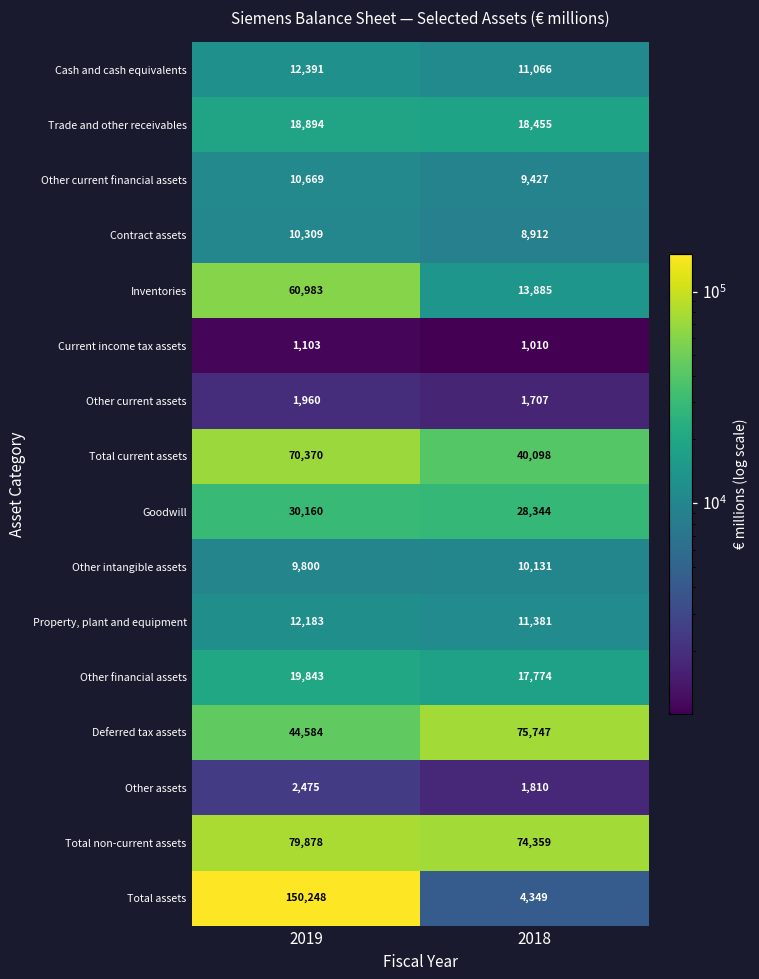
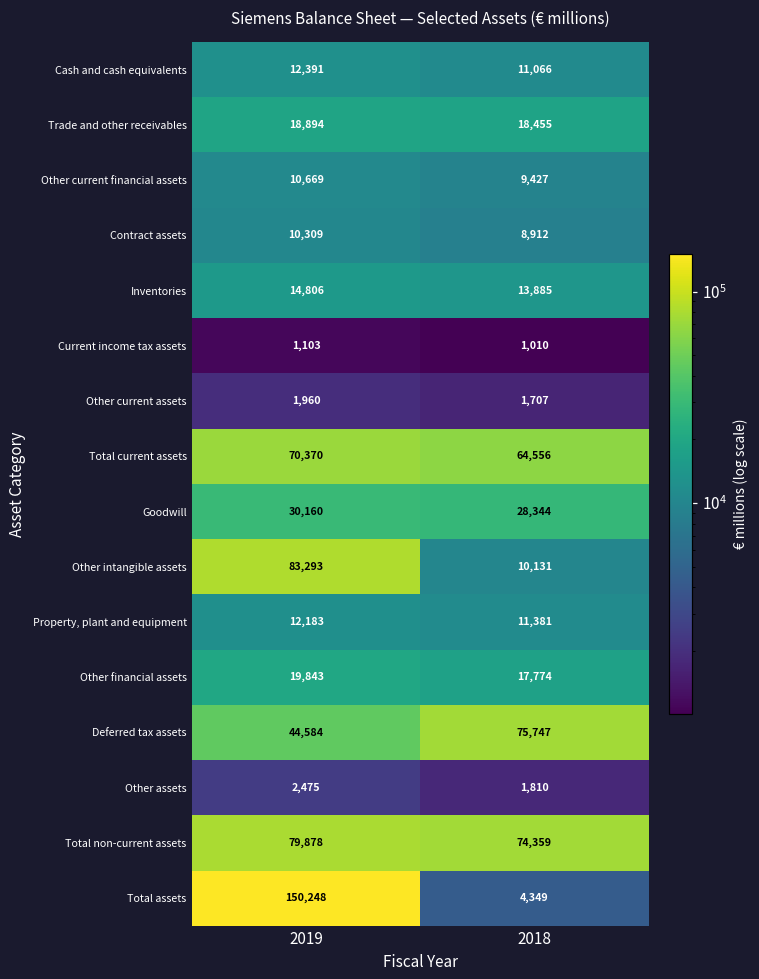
Inventories, 2019: 60,983 -> 14,806
Total current assets, 2018: 40,098 -> 64,556
Other intangible assets, 2019: 9,800 -> 83,293
